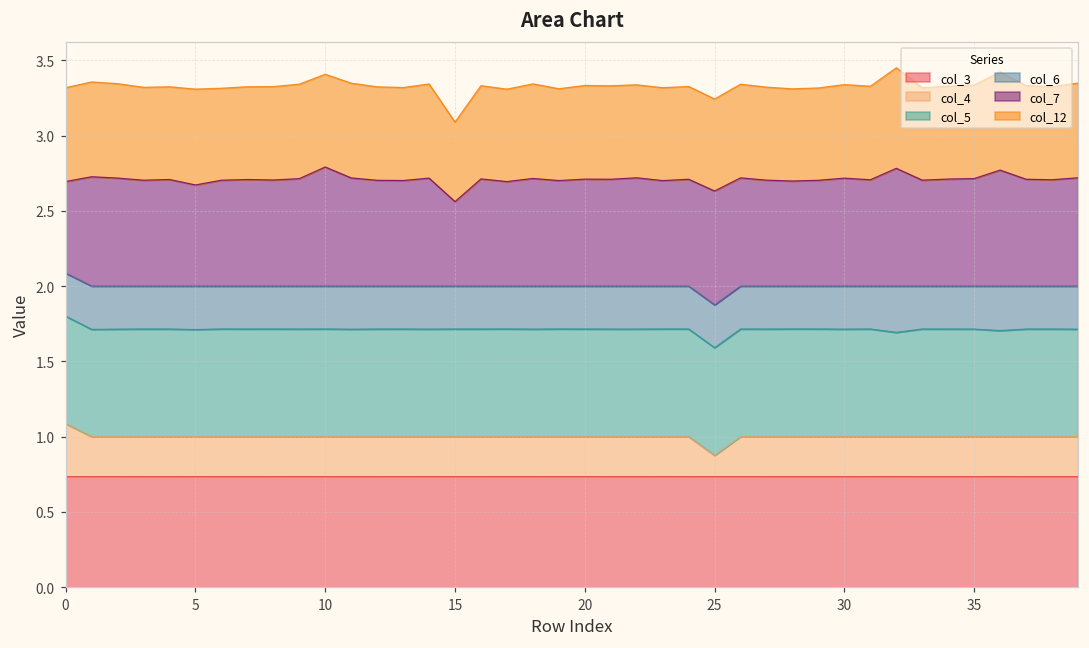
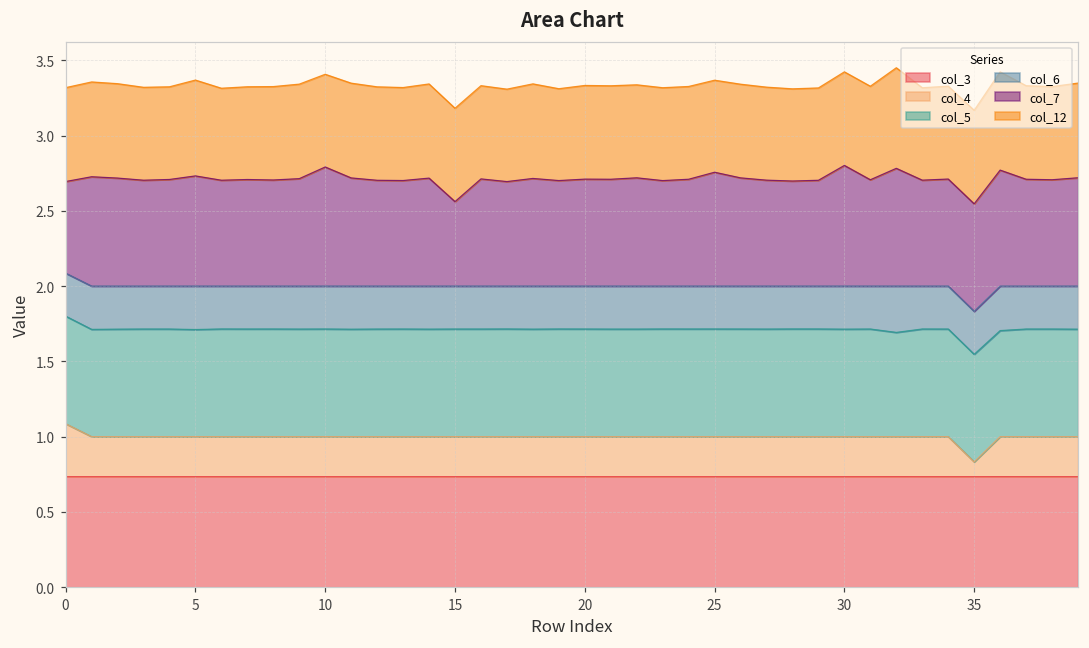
col_7, 5: 0.67 -> 0.73
col_12, 15: 0.53 -> 0.62
col_4, 25: 0.14 -> 0.27
col_7, 30: 0.72 -> 0.80
col_4, 35: 0.27 -> 0.10
